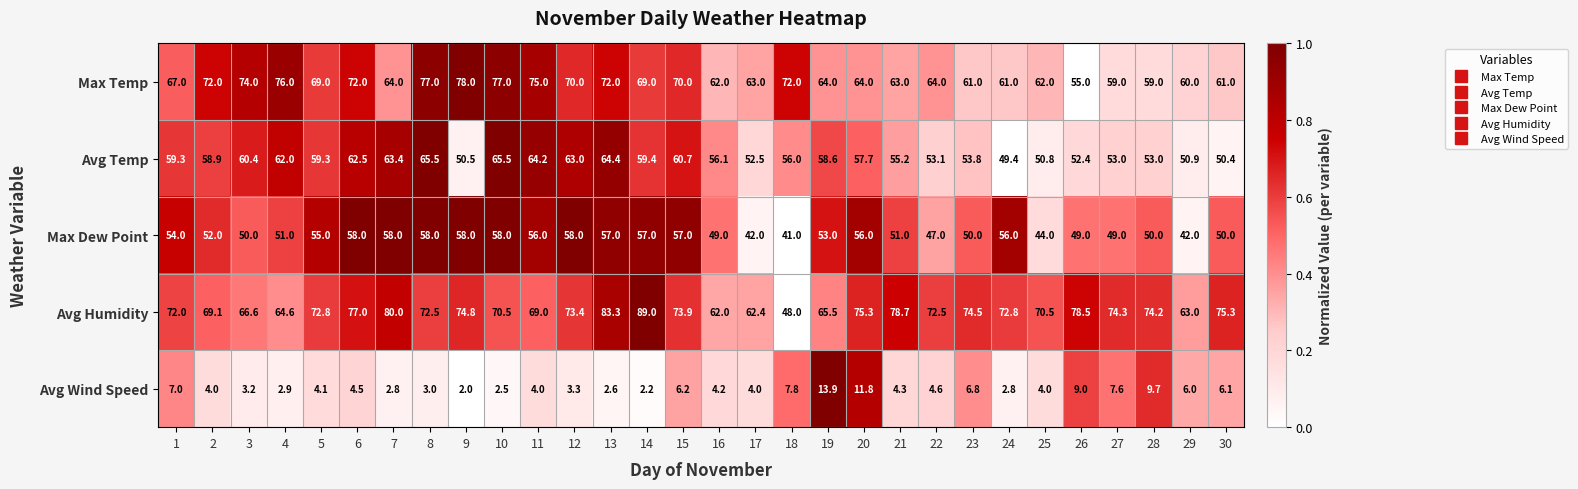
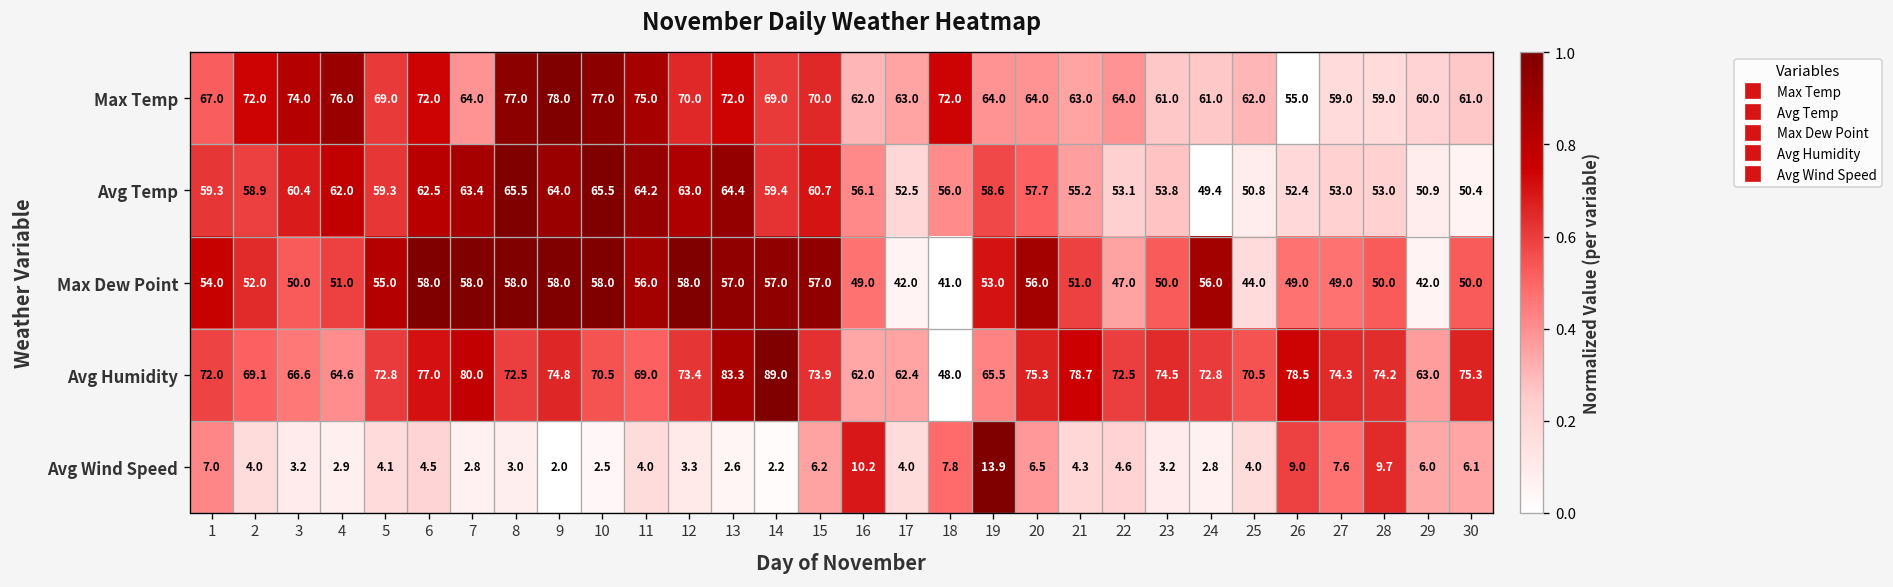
Avg Temp, 9: 50.5 -> 64.0
Avg Wind Speed, 16: 4.2 -> 10.2
Avg Wind Speed, 20: 11.8 -> 6.5
Avg Wind Speed, 23: 6.8 -> 3.2
